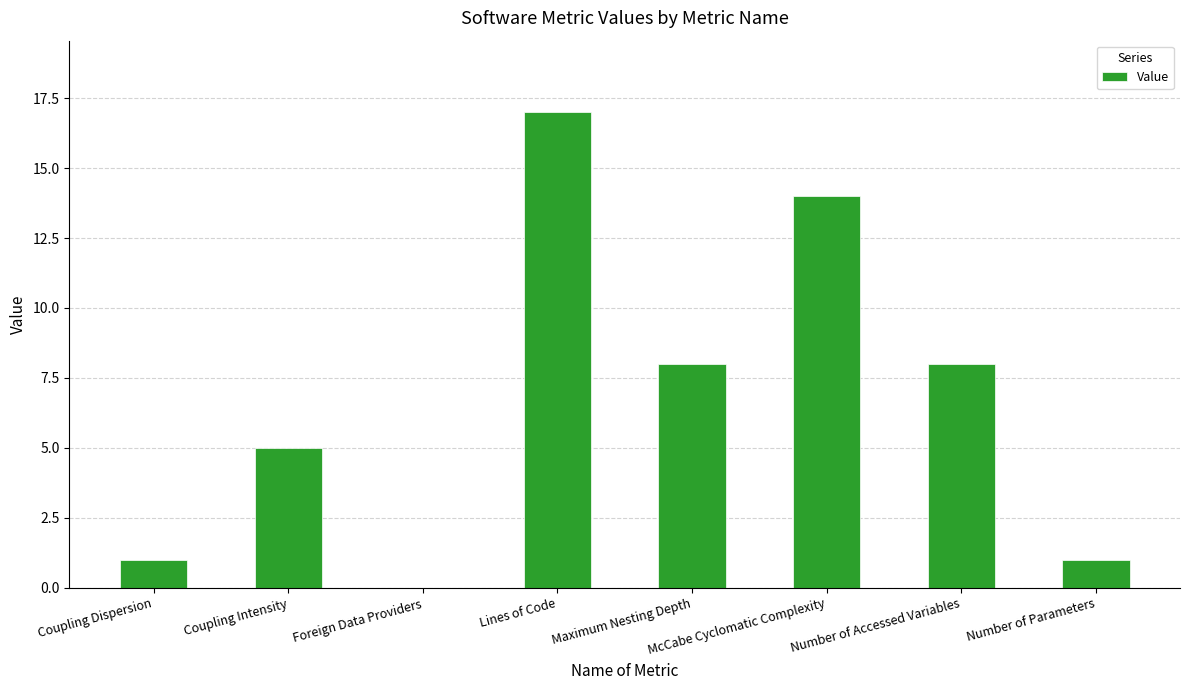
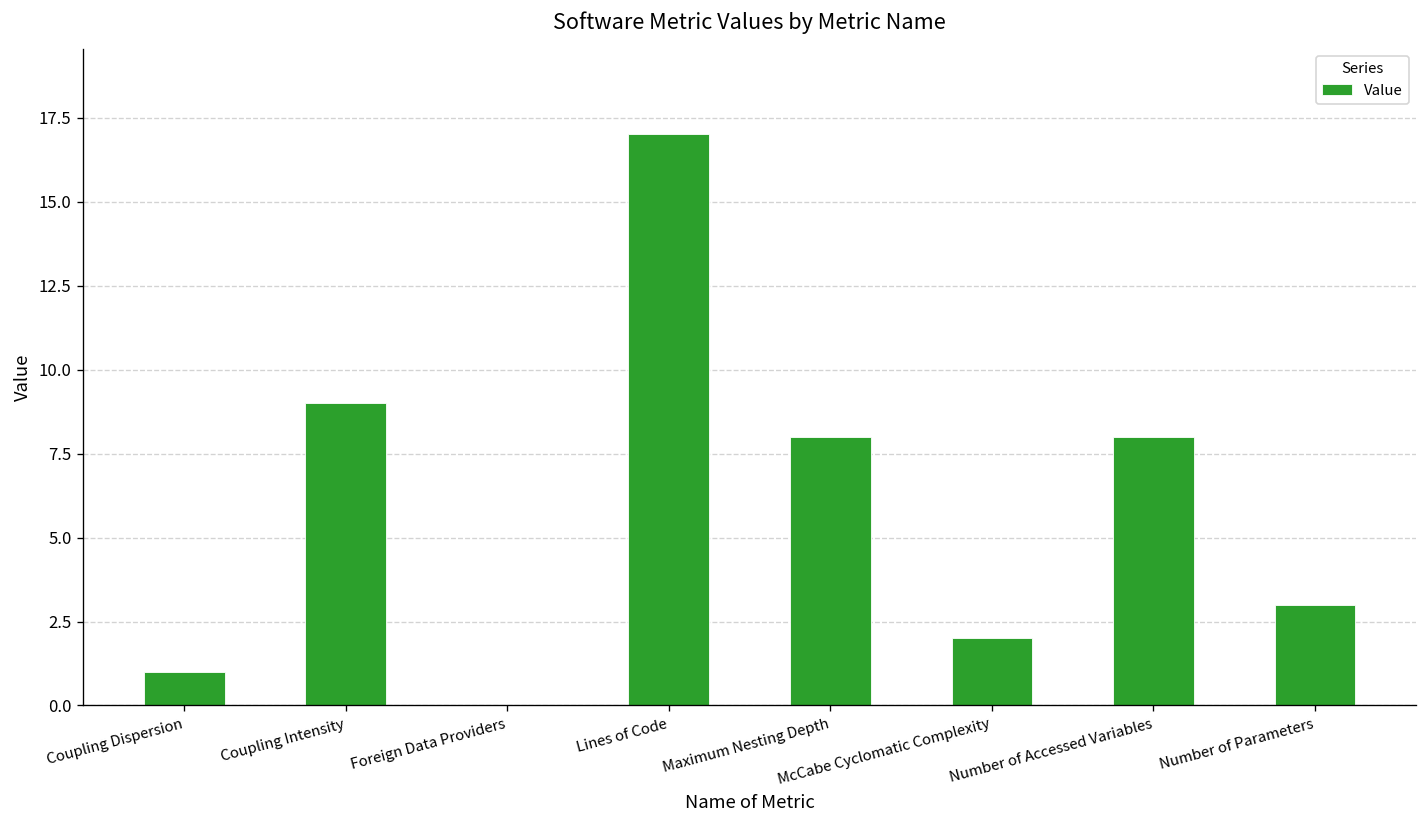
Coupling Intensity: 5 -> 9
McCabe Cyclomatic Complexity: 14 -> 2
Number of Parameters: 1 -> 3
